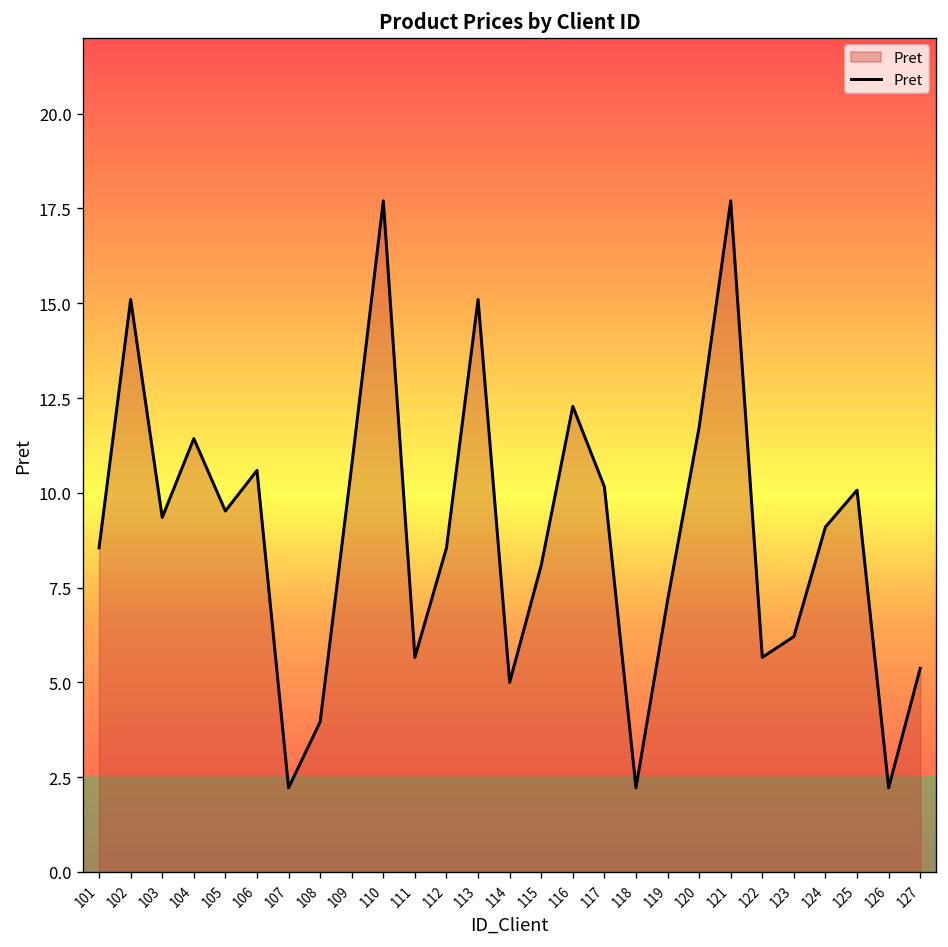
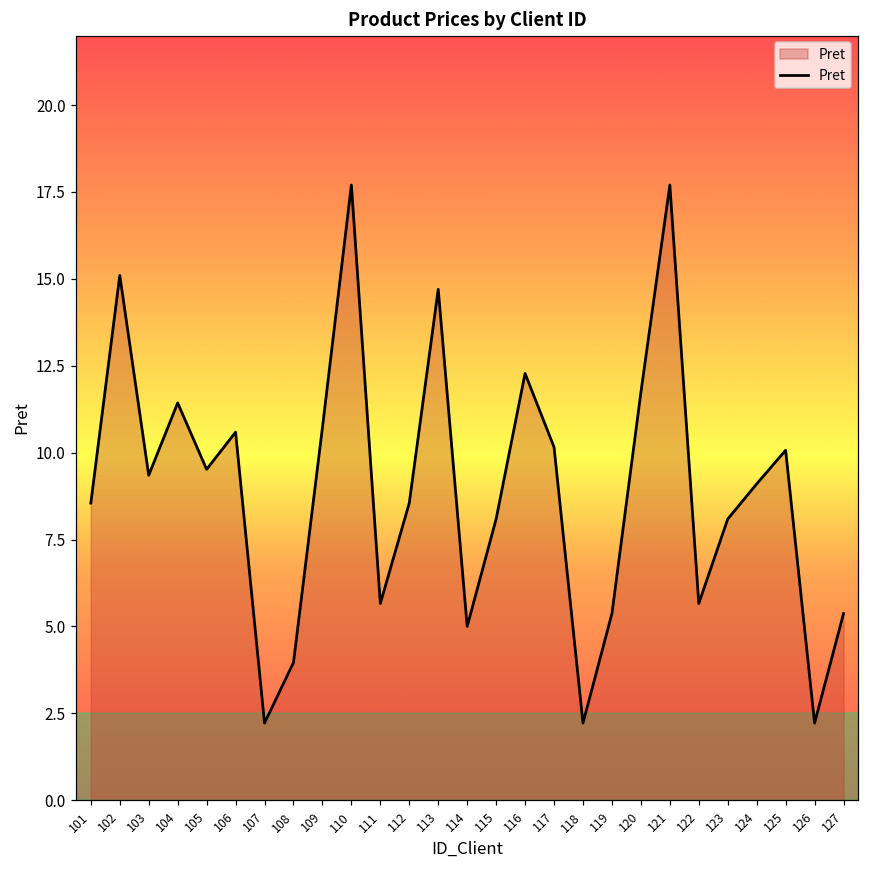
113: 15.1 -> 14.7
119: 7.2 -> 5.4
123: 6.2 -> 8.1
